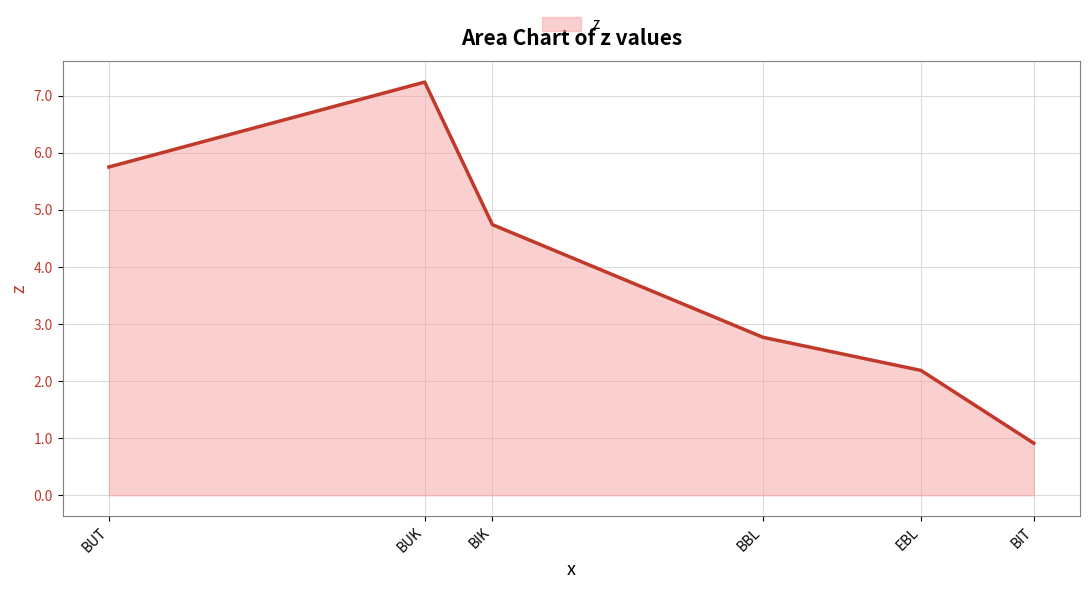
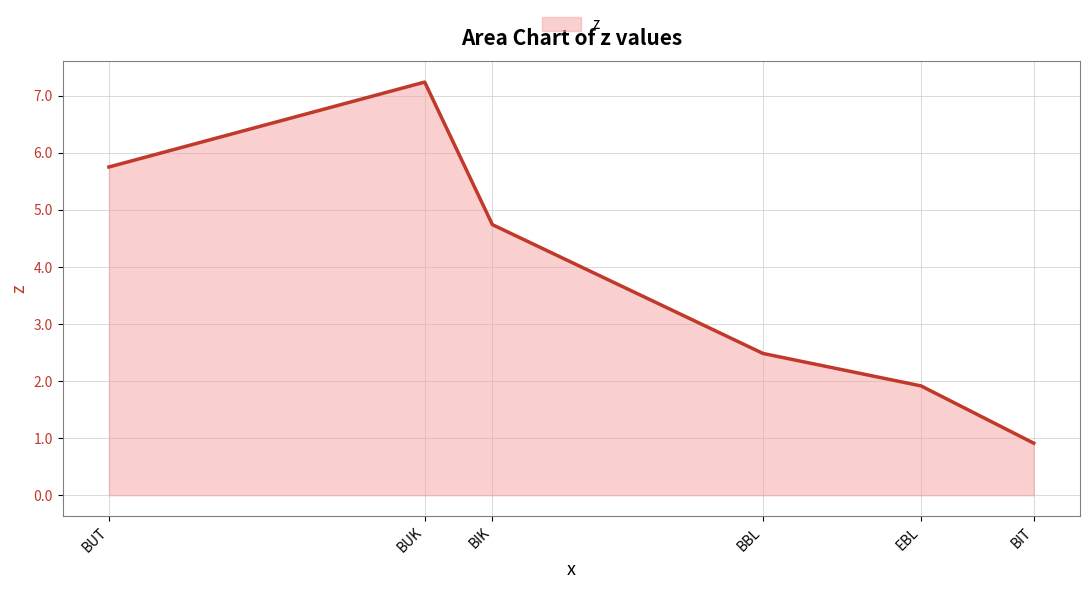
BBL: 2.8 -> 2.5
EBL: 2.2 -> 1.9
